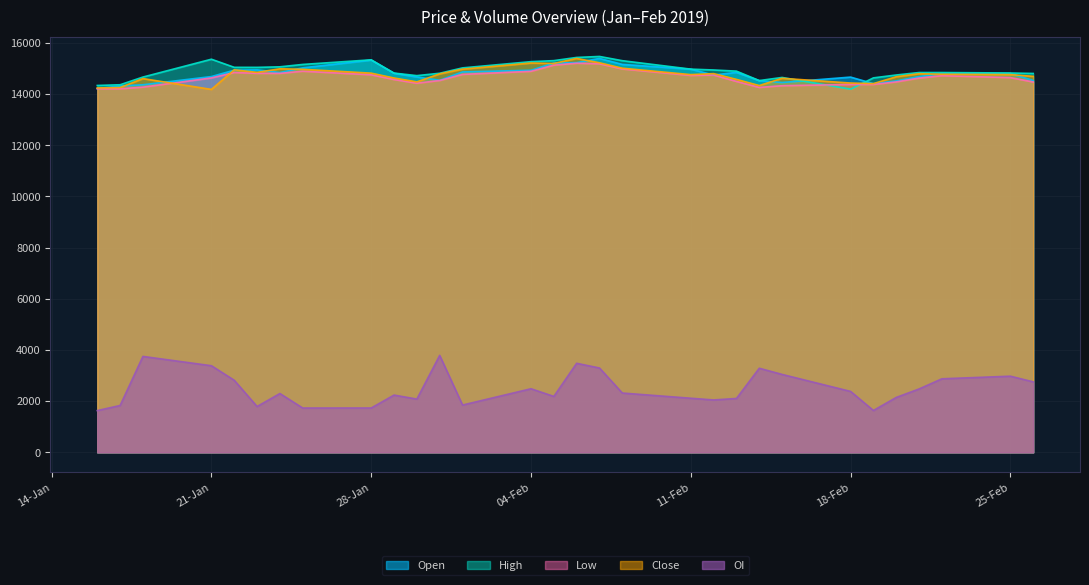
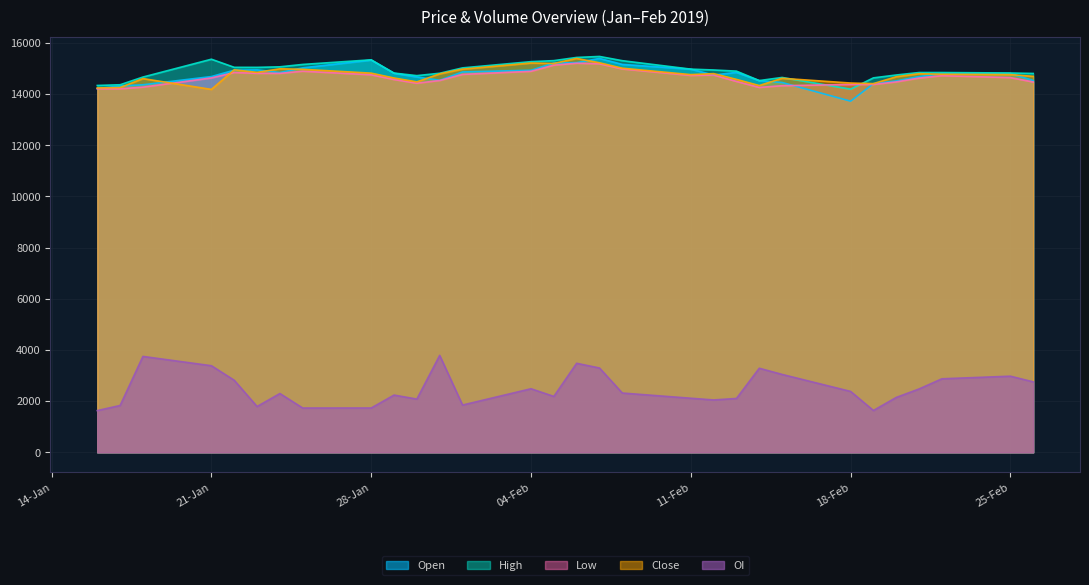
Open, 18-Feb: 14700 -> 13700
